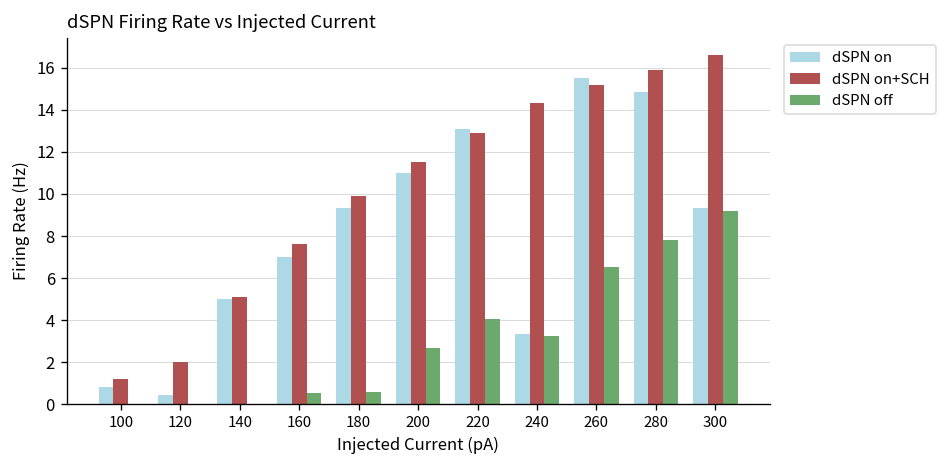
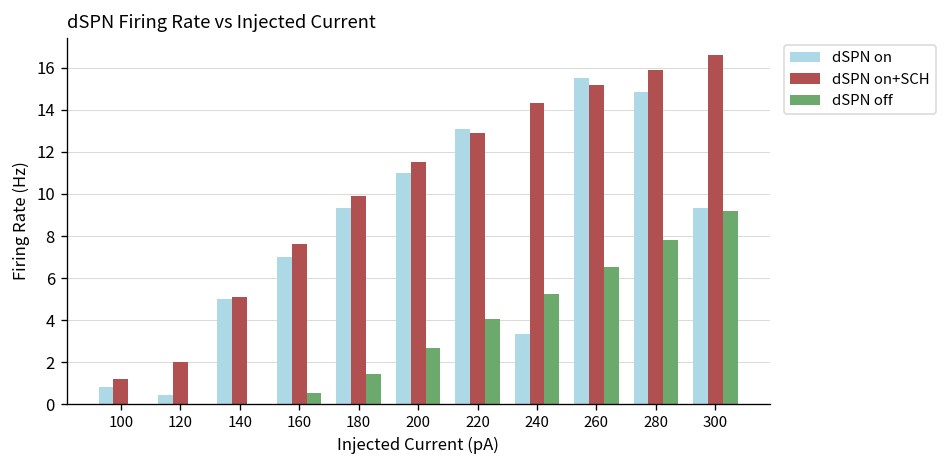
dSPN off, 180: 0.6 -> 1.5
dSPN off, 240: 3.3 -> 5.3
